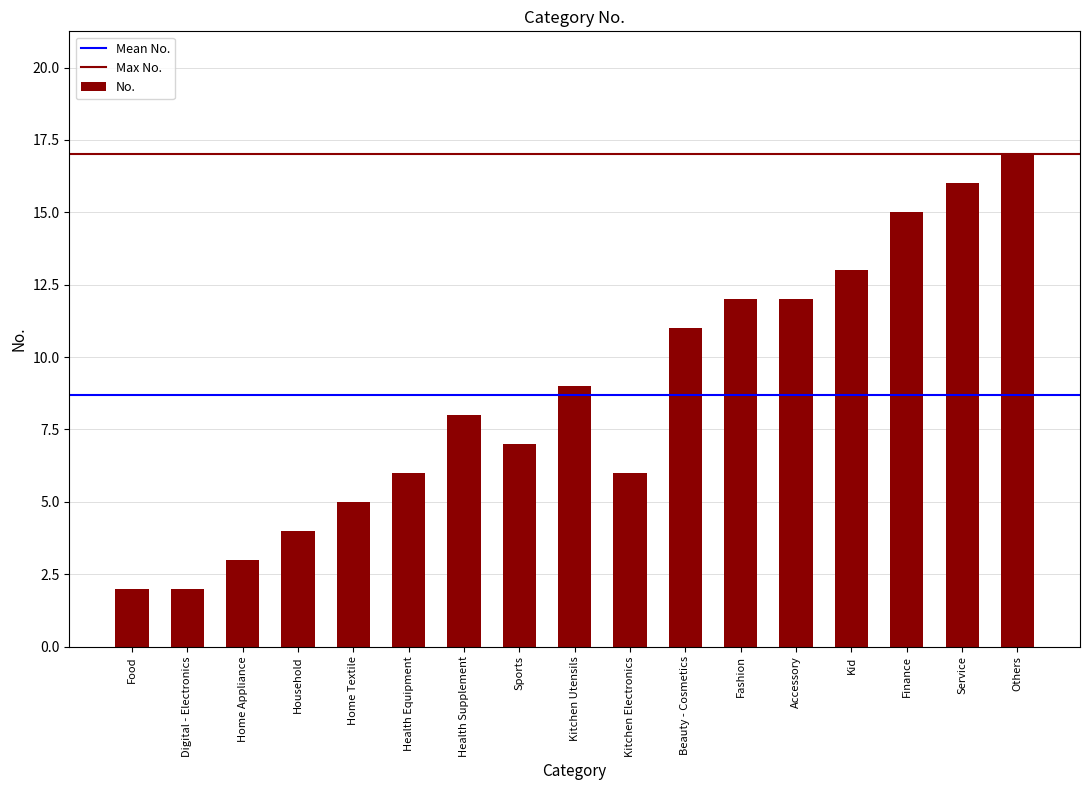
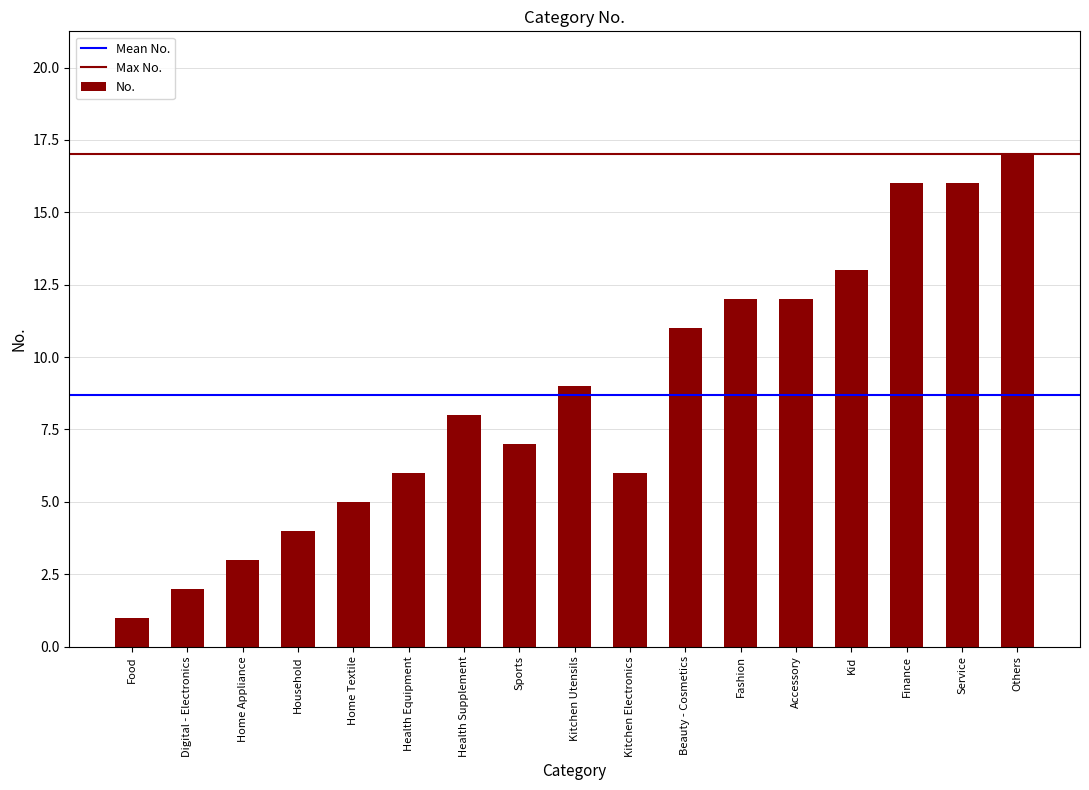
Food: 2 -> 1
Finance: 15 -> 16
